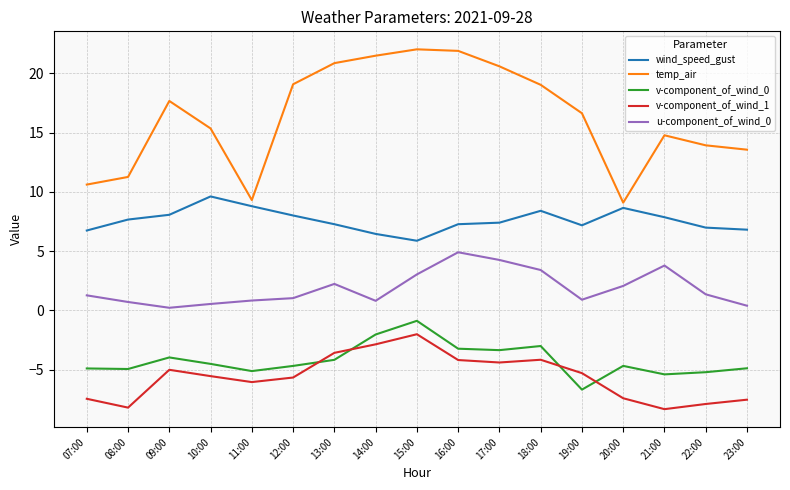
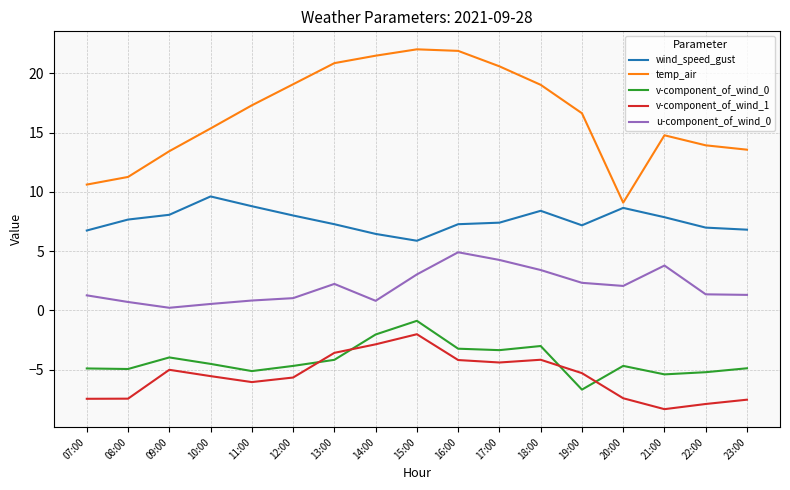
v-component_of_wind_1, 08:00: -8.2 -> -7.5
temp_air, 09:00: 17.7 -> 13.4
temp_air, 11:00: 9.3 -> 17.3
u-component_of_wind_0, 19:00: 0.9 -> 2.3
u-component_of_wind_0, 23:00: 0.4 -> 1.3
